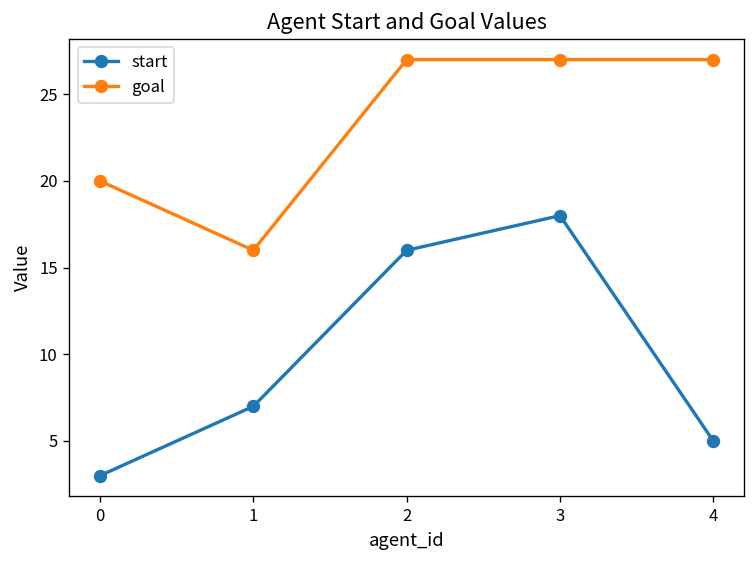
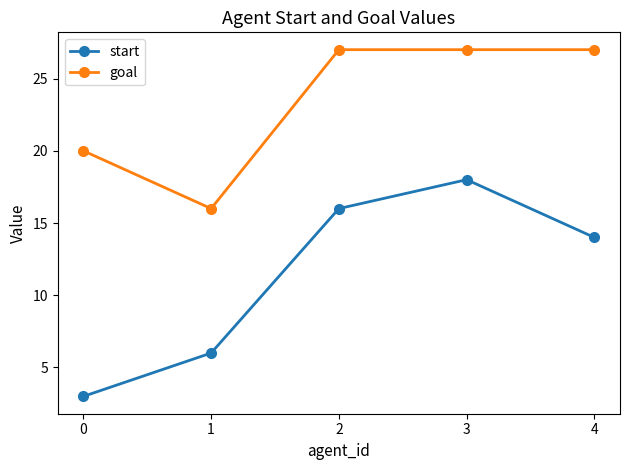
start, 1: 7 -> 6
start, 4: 5 -> 14
